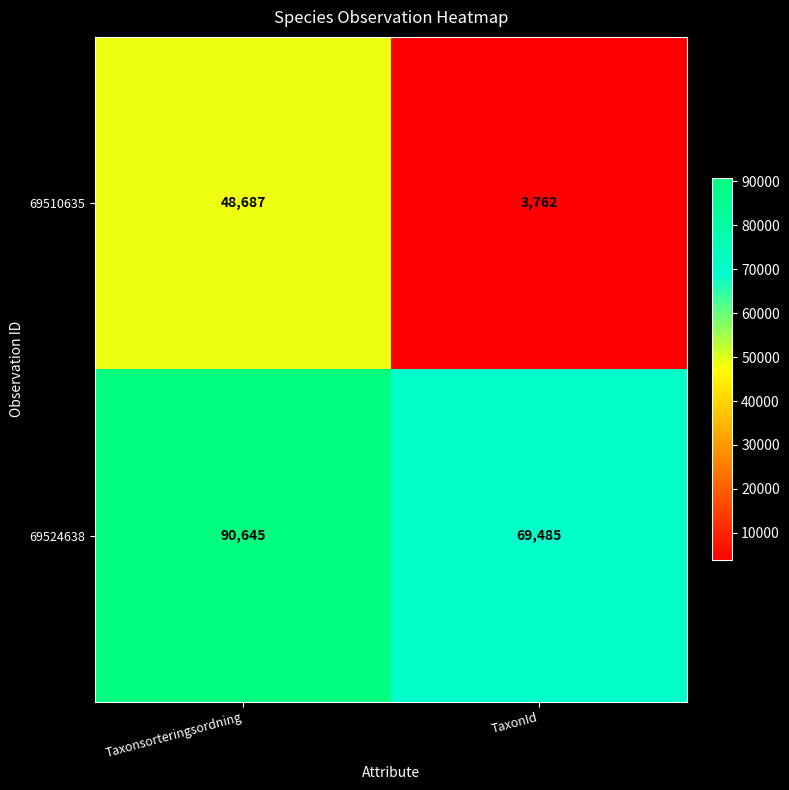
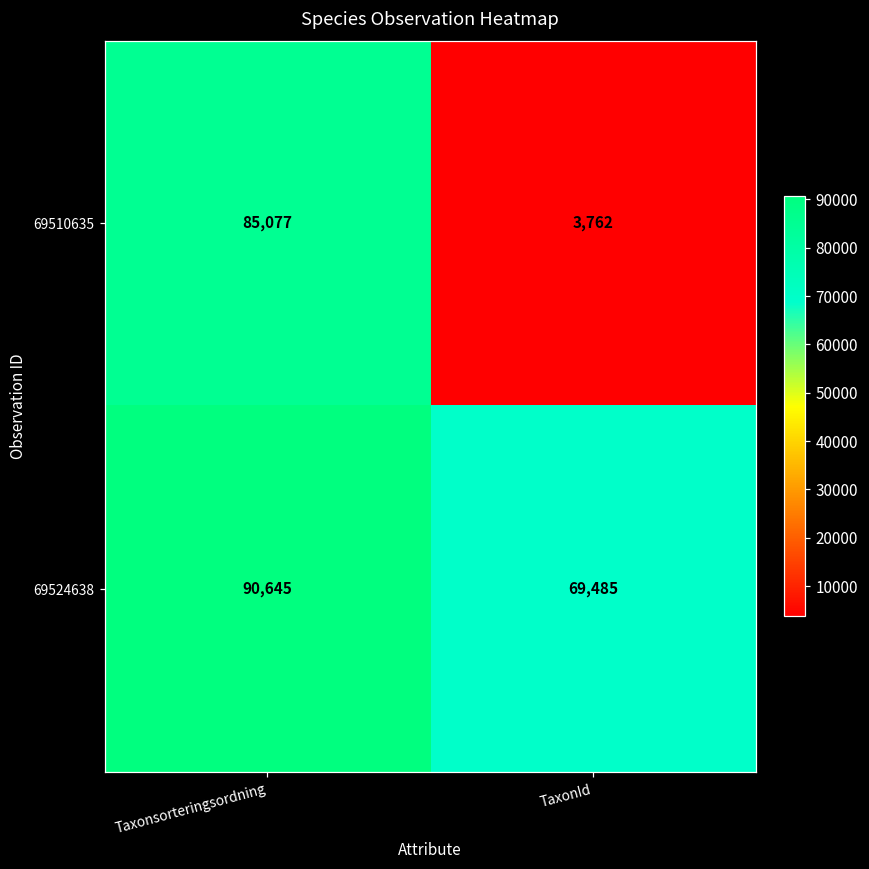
69510635, Taxonsorteringsordning: 48,687 -> 85,077
